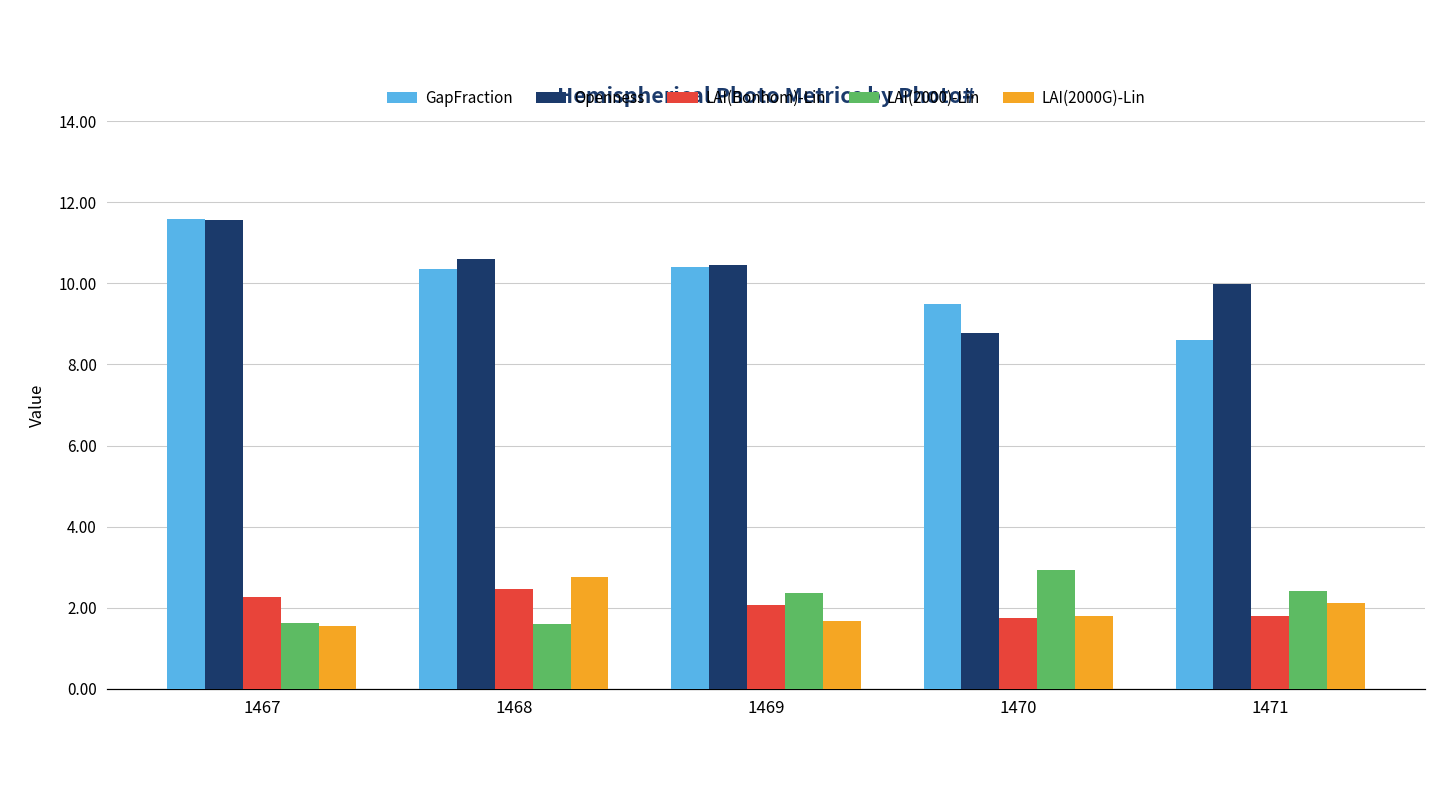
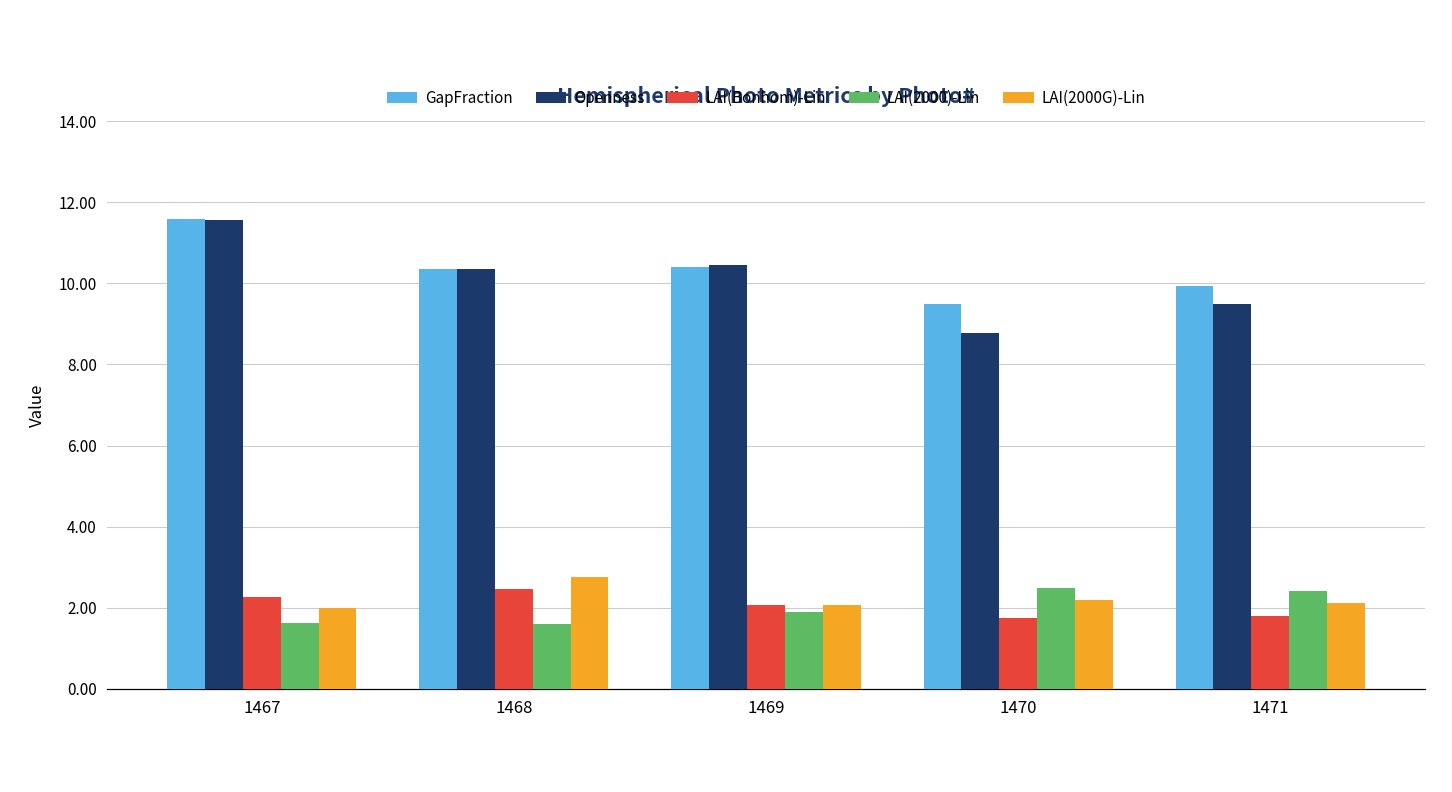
LAI(2000G)-Lin, 1467: 1.5 -> 2.0
Openness, 1468: 10.6 -> 10.4
LAI(2000)-Lin, 1469: 2.4 -> 1.9
LAI(2000G)-Lin, 1469: 1.7 -> 2.1
LAI(2000)-Lin, 1470: 2.9 -> 2.5
LAI(2000G)-Lin, 1470: 1.8 -> 2.2
GapFraction, 1471: 8.6 -> 9.9
Openness, 1471: 10.0 -> 9.5
